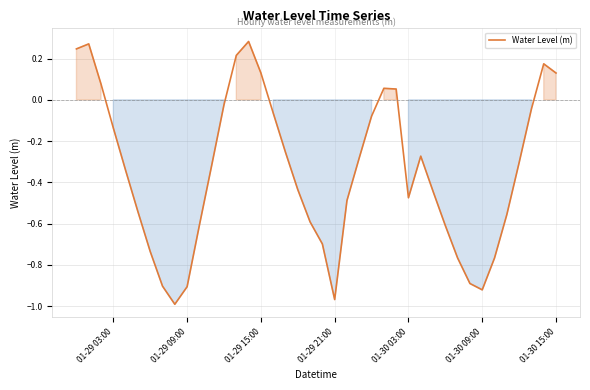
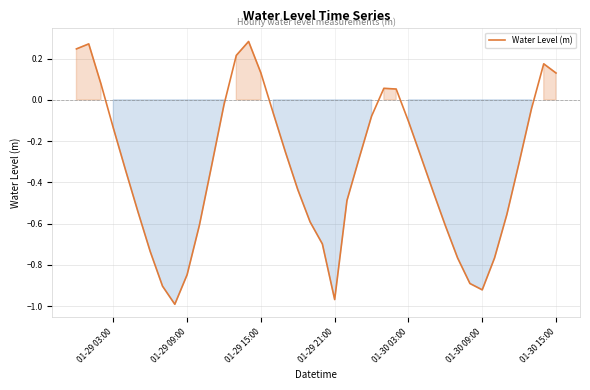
01-29 09:00: -0.91 -> -0.85
01-30 03:00: -0.47 -> -0.10
